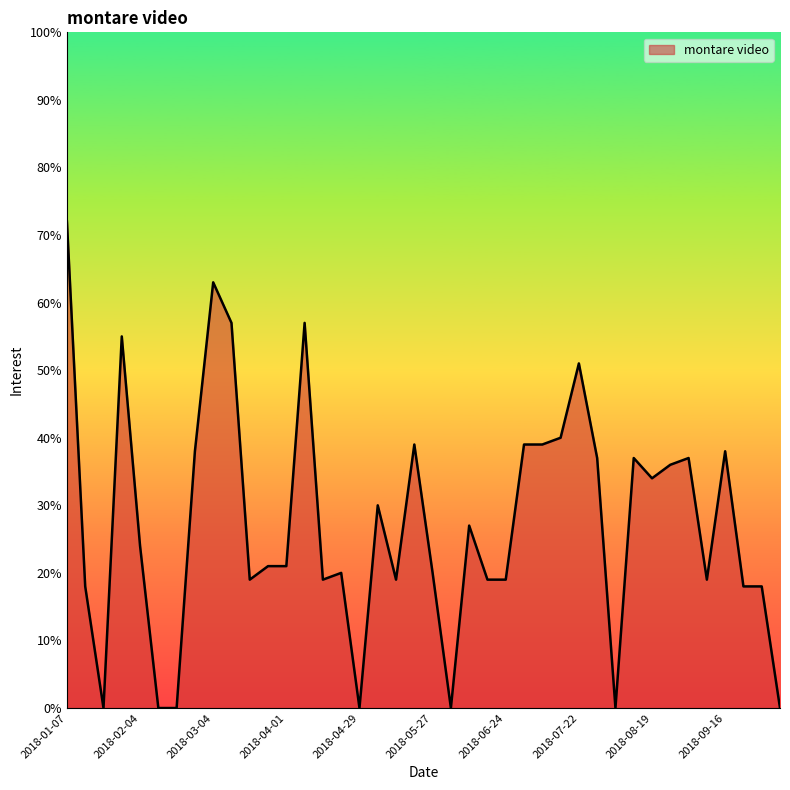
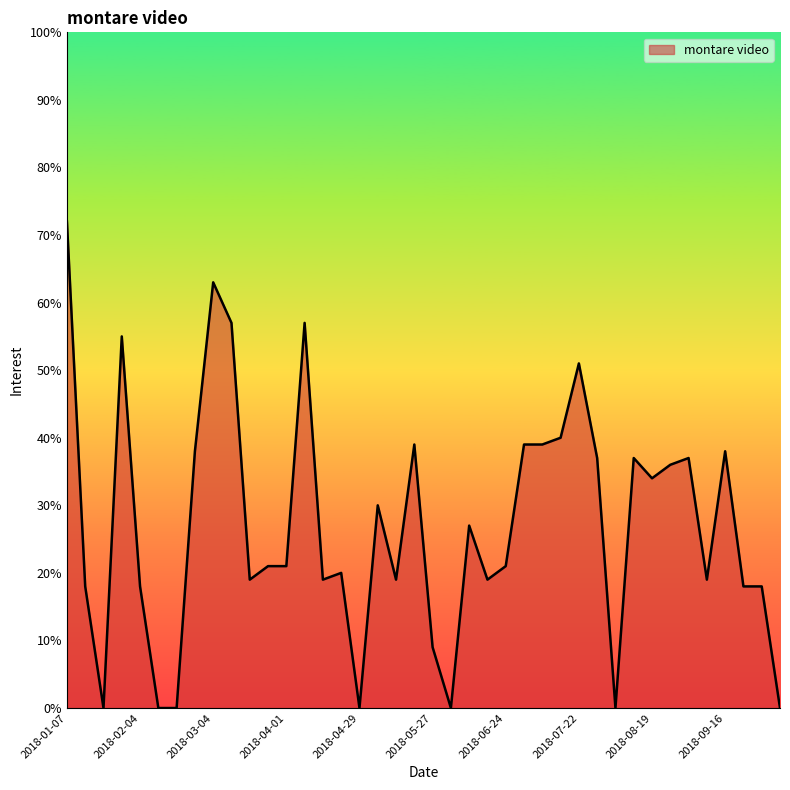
2018-02-04: 24% -> 18%
2018-05-27: 20% -> 9%
2018-06-24: 19% -> 21%
